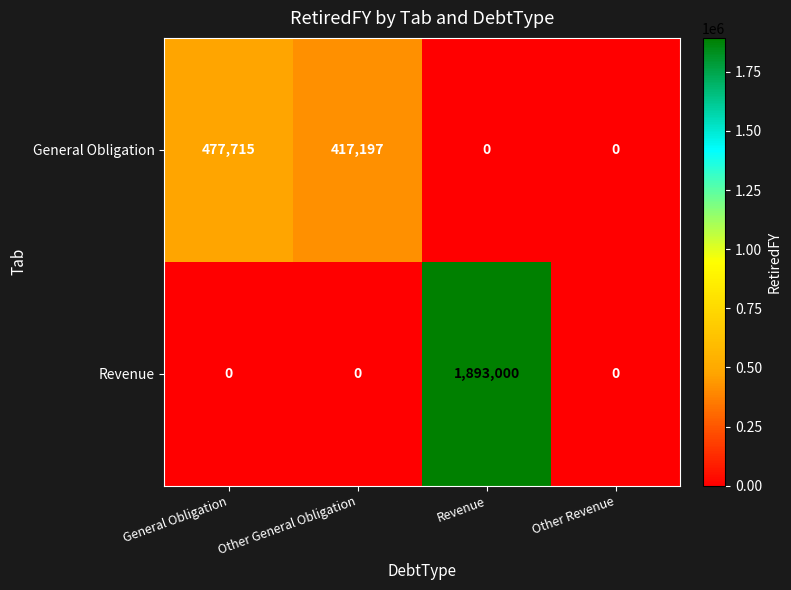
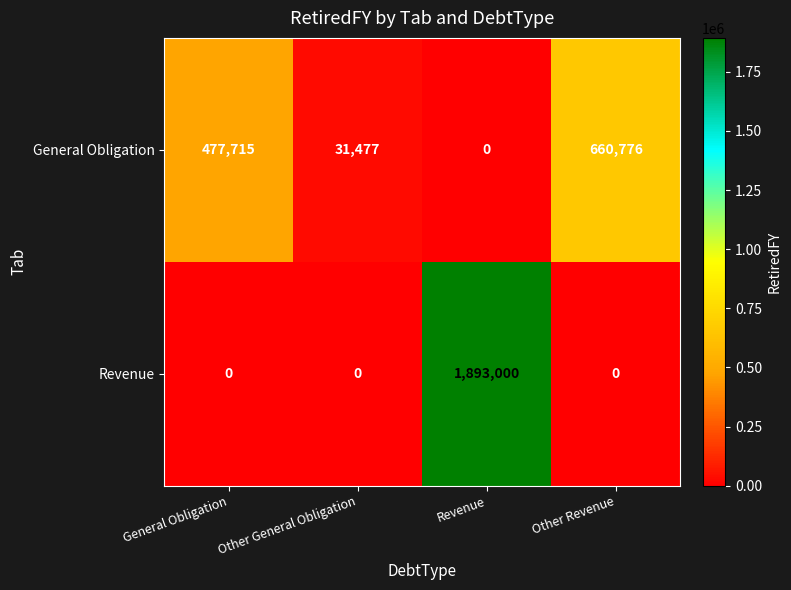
General Obligation, Other General Obligation: 417,197 -> 31,477
General Obligation, Other Revenue: 0 -> 660,776
